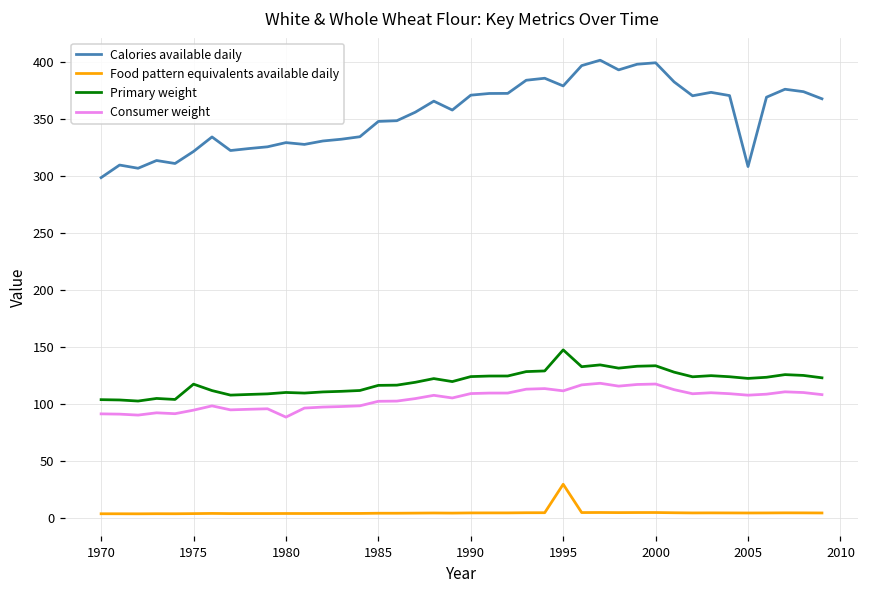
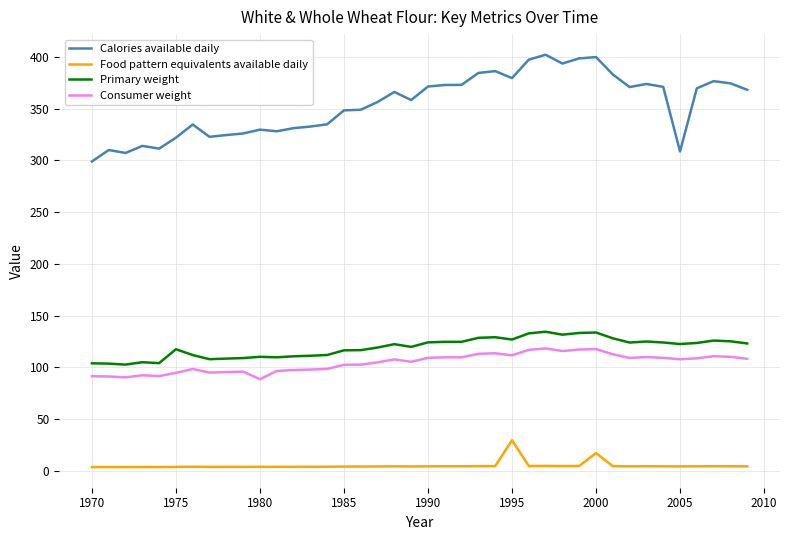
Primary weight, 1995: 148 -> 127
Food pattern equivalents available daily, 2000: 5 -> 17
